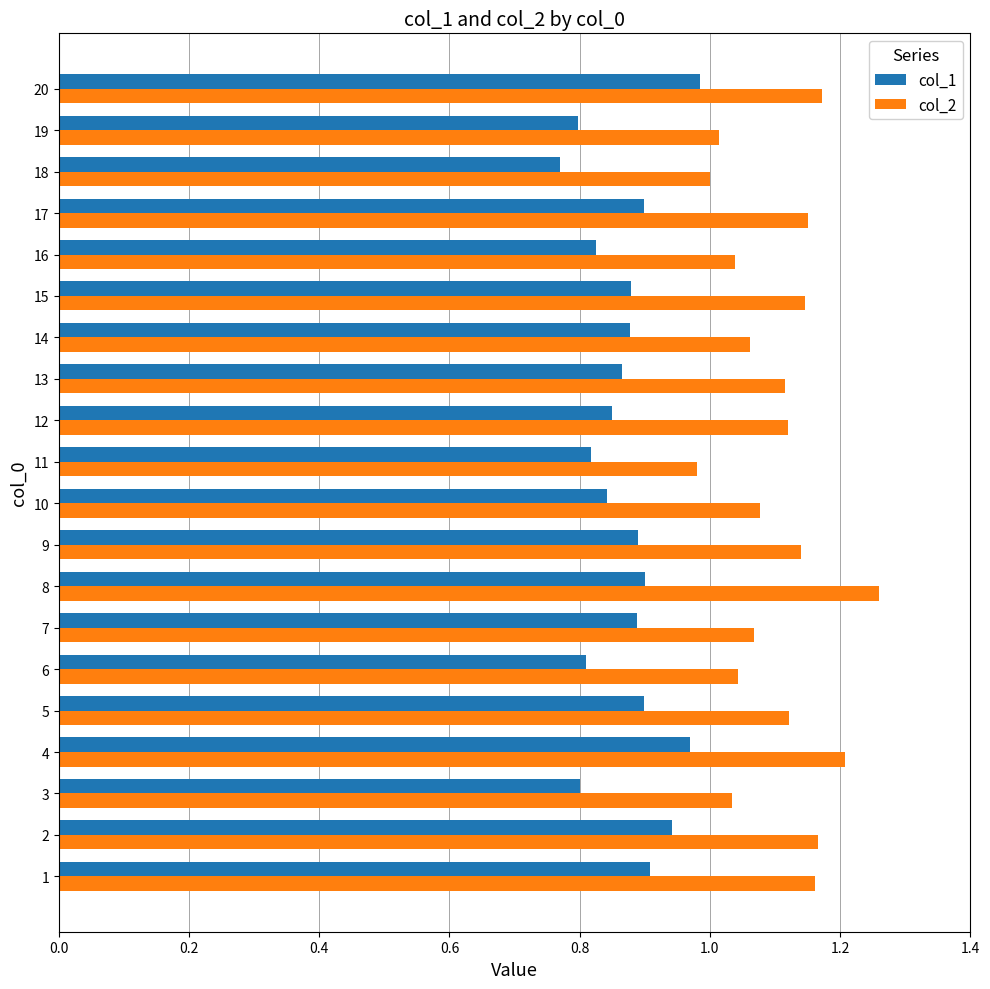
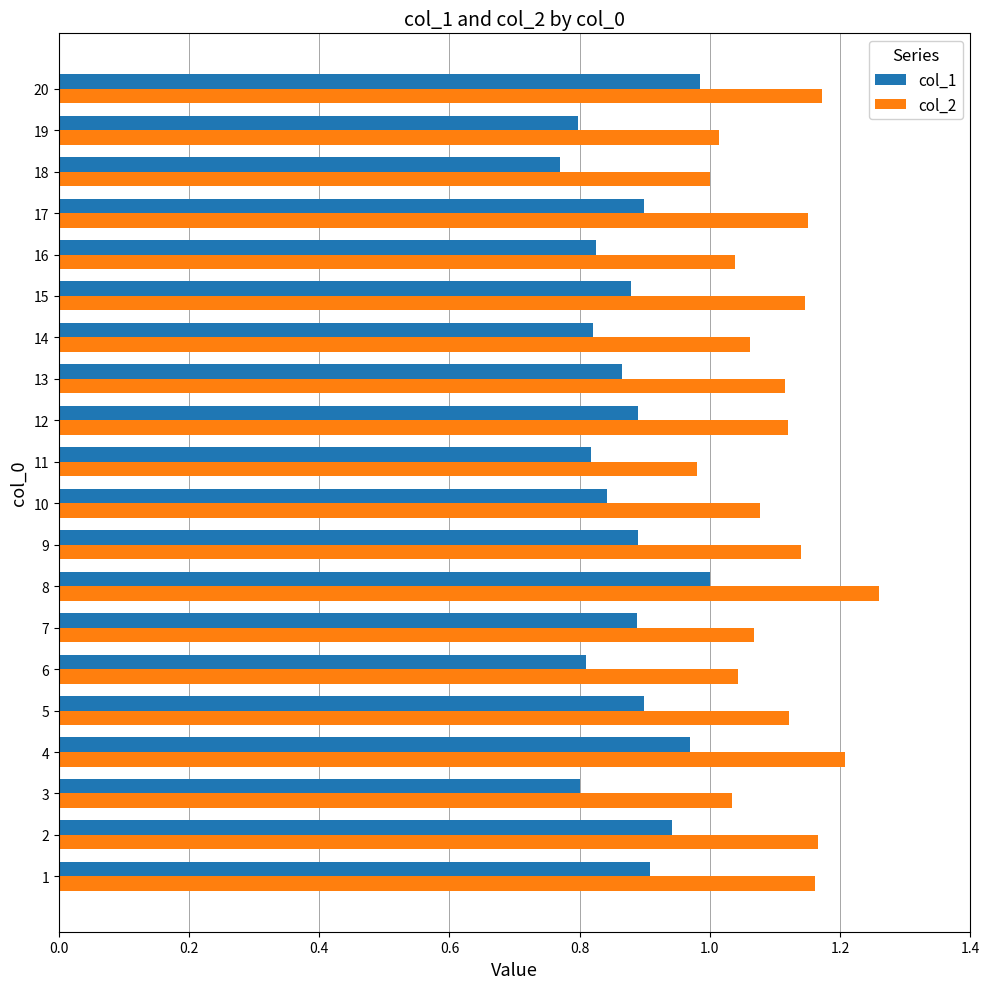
col_1, 14: 0.88 -> 0.82
col_1, 12: 0.85 -> 0.89
col_1, 8: 0.9 -> 1.0
